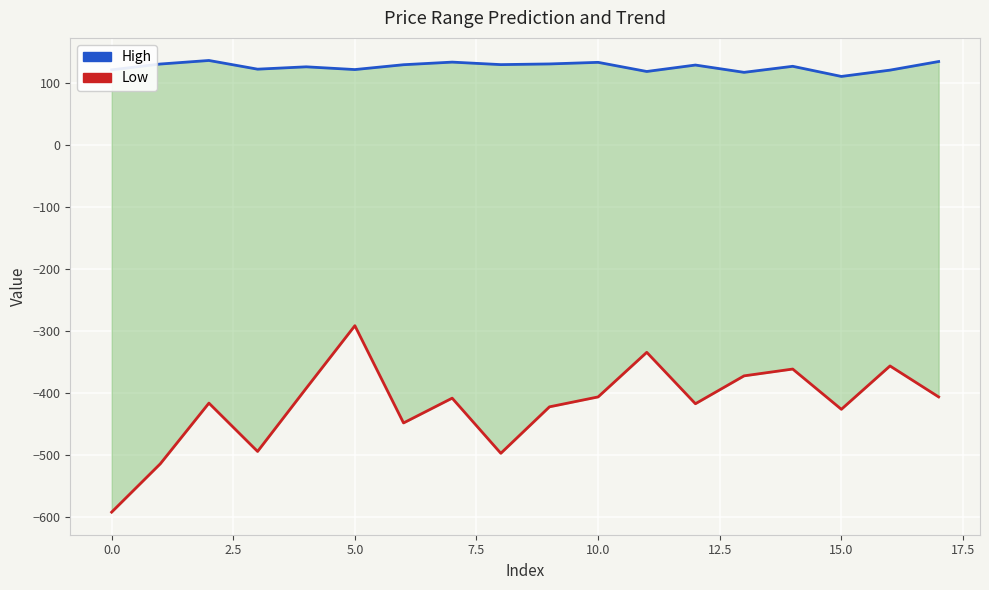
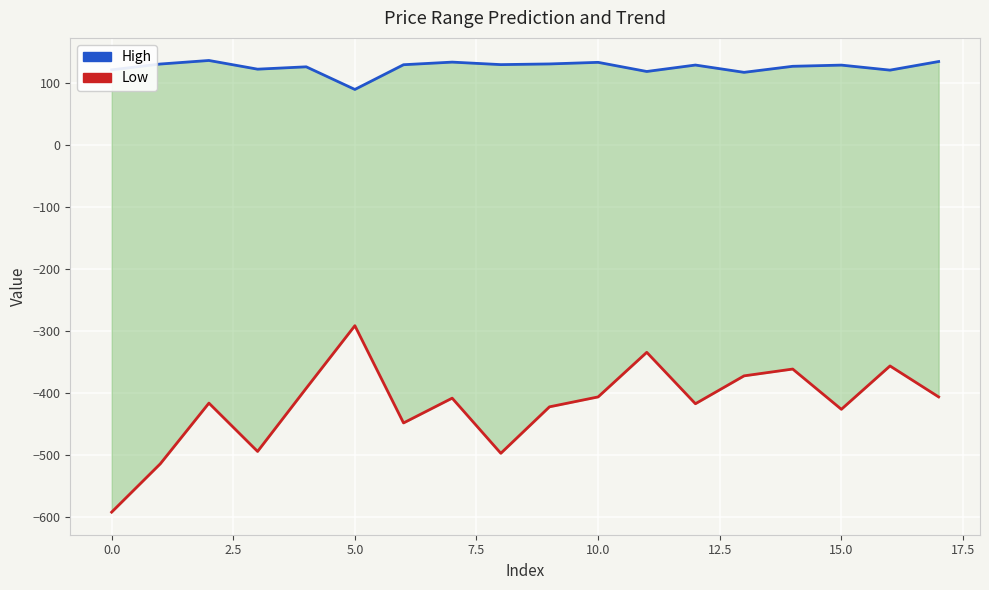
High, 5.0: 120 -> 90
High, 15.0: 110 -> 130
